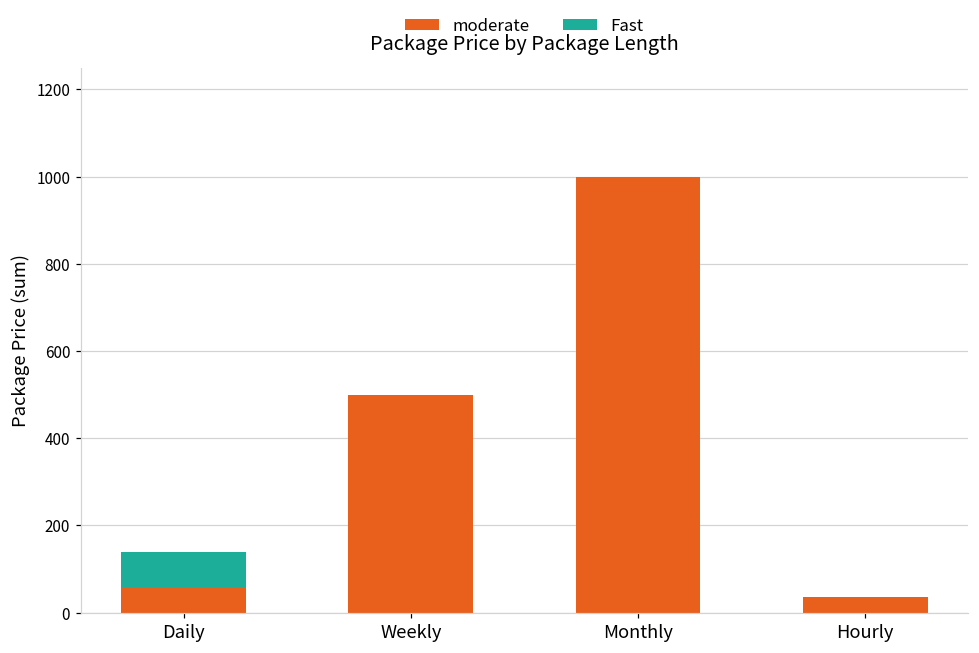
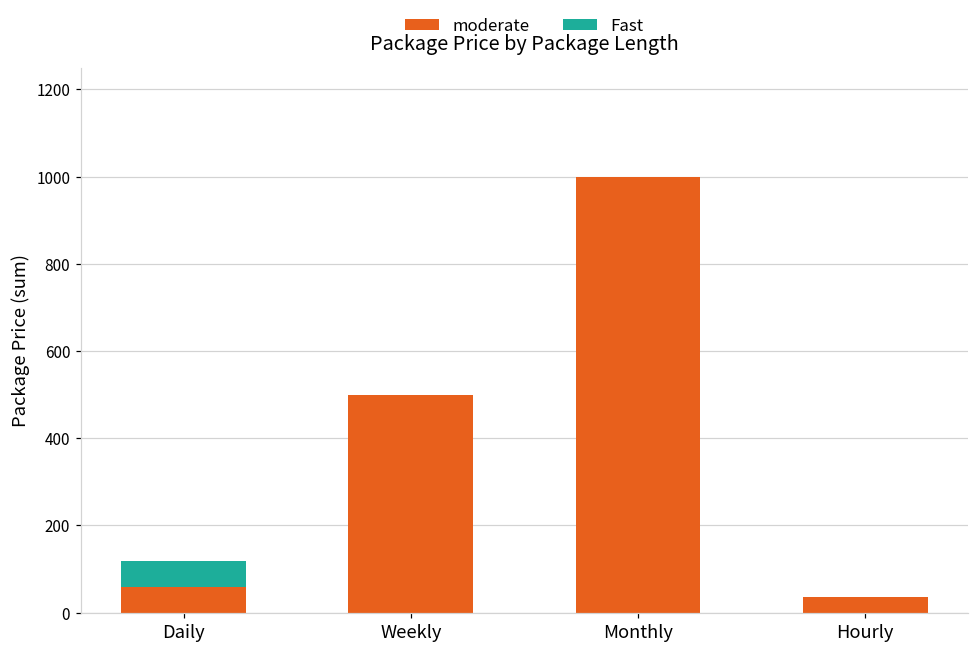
Fast, Daily: 80 -> 60
